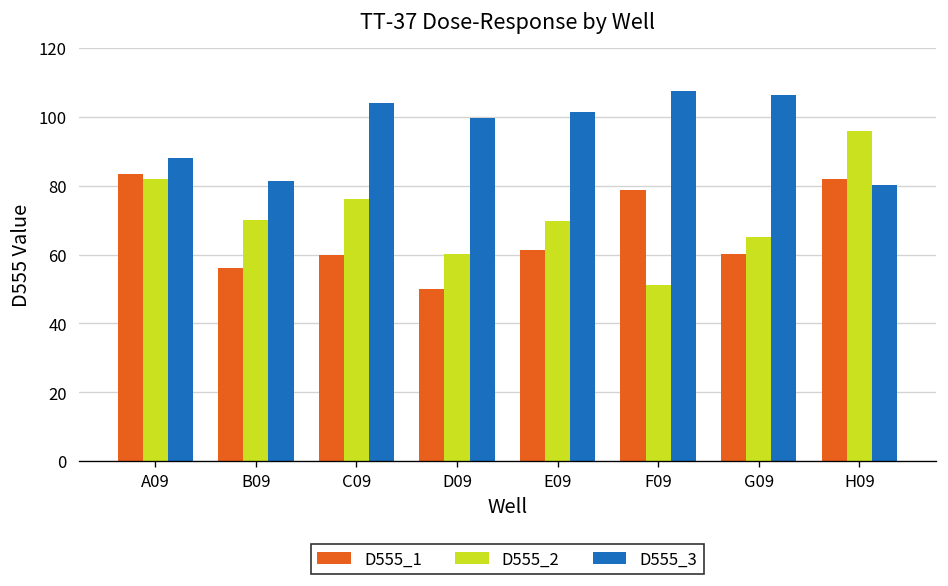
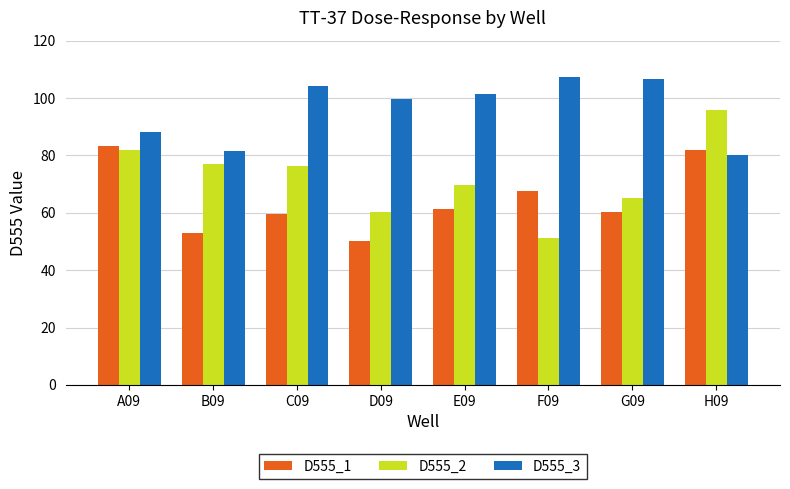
D555_1, B09: 56 -> 53
D555_2, B09: 70 -> 77
D555_1, F09: 79 -> 68
